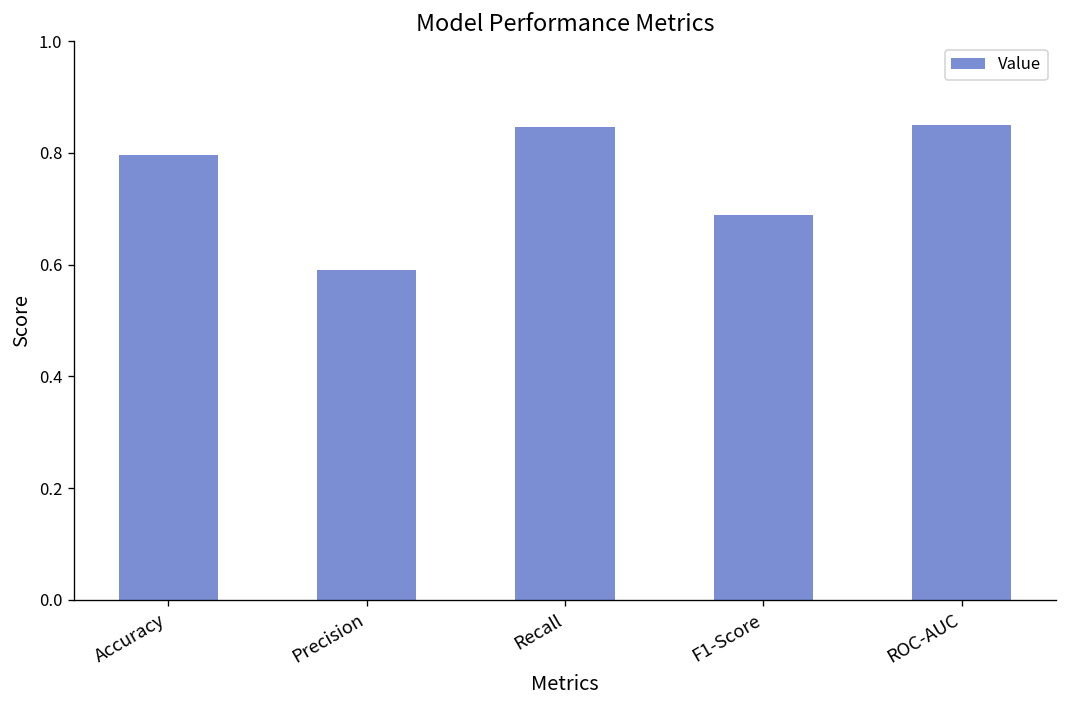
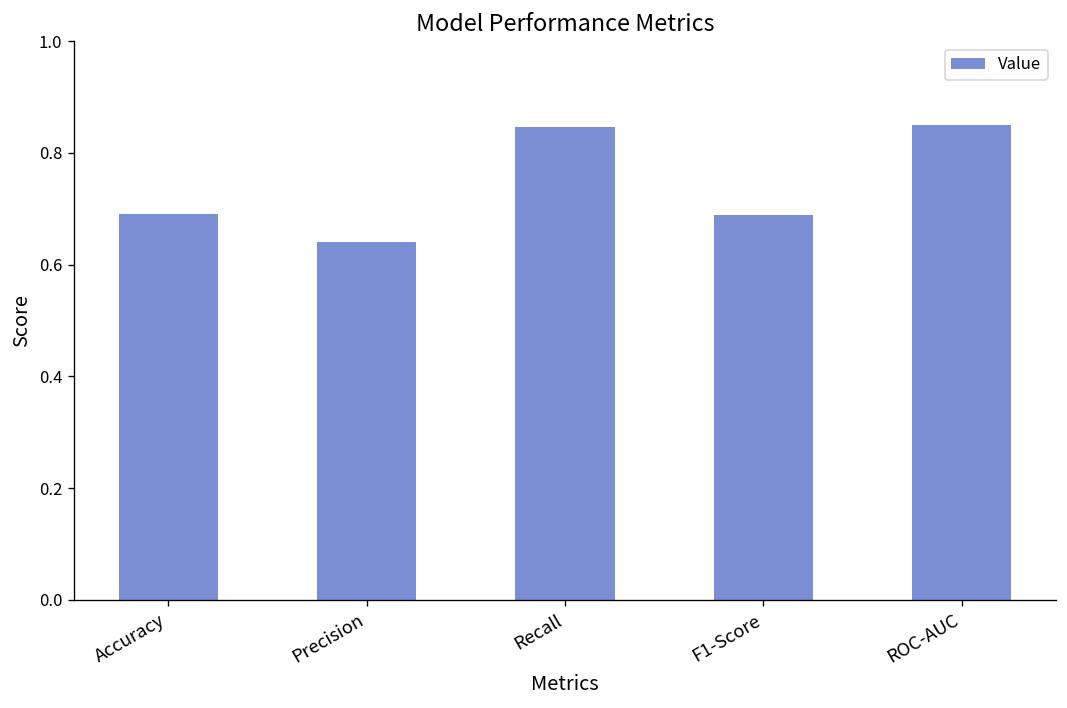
Accuracy: 0.80 -> 0.69
Precision: 0.59 -> 0.64
